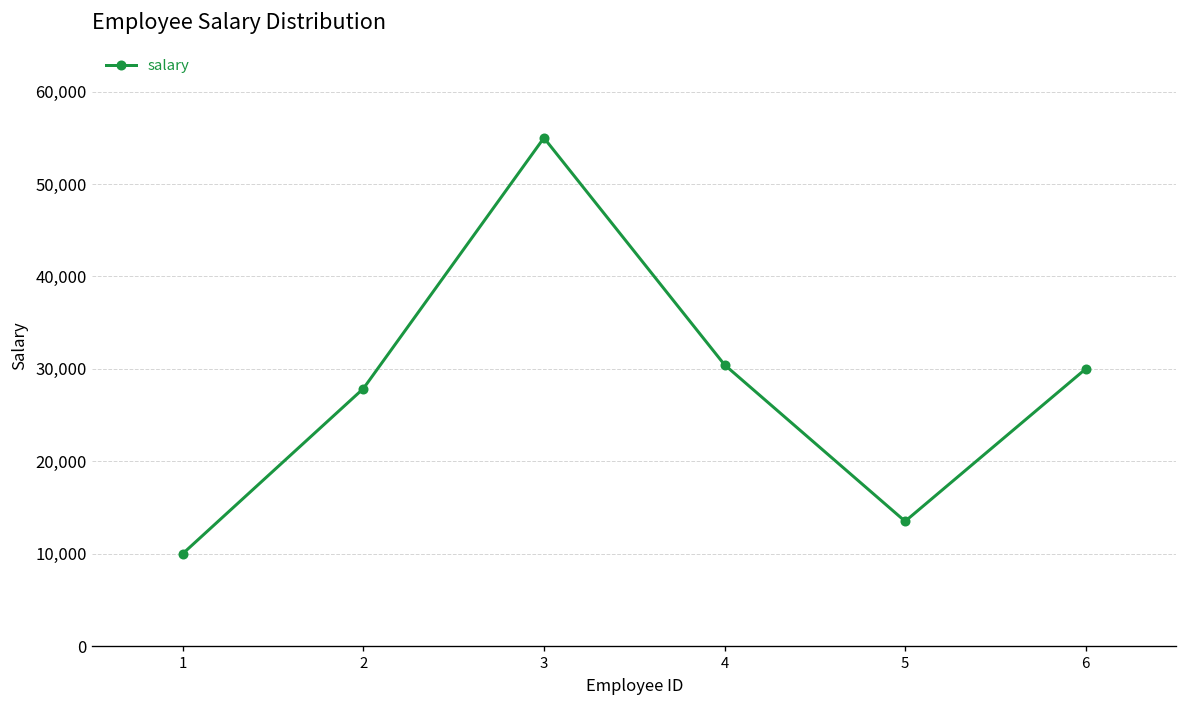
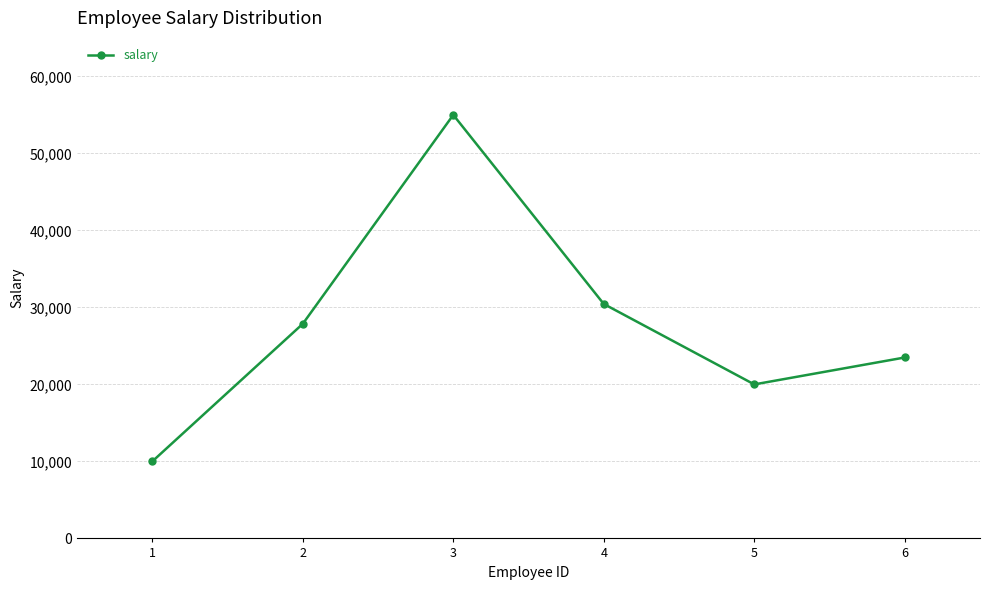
5: 14,000 -> 20,000
6: 30,000 -> 23,000
